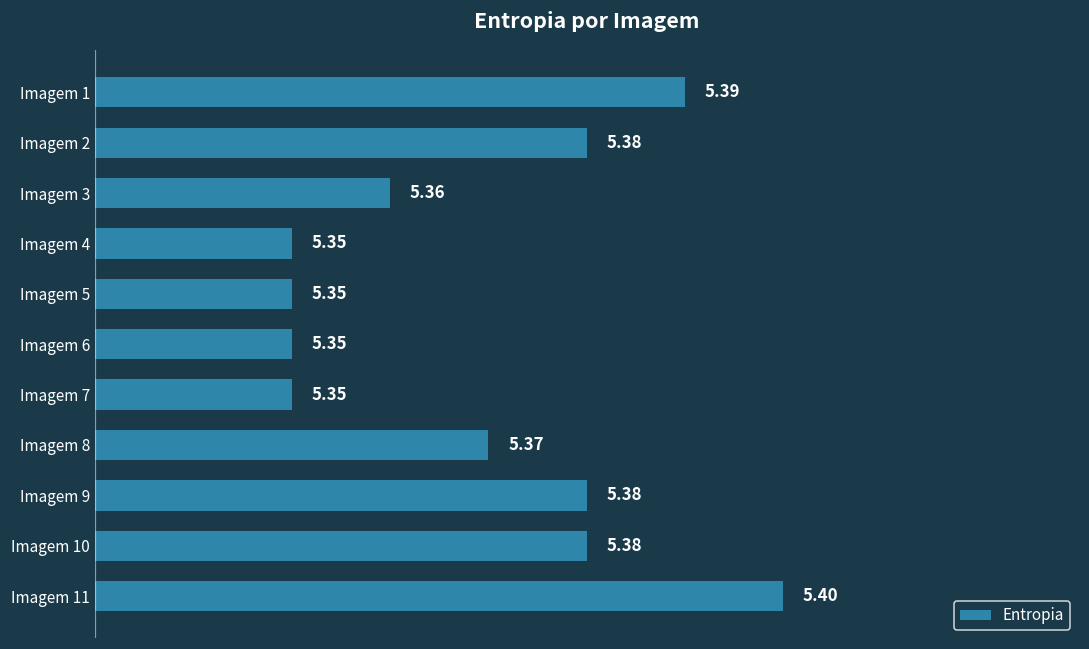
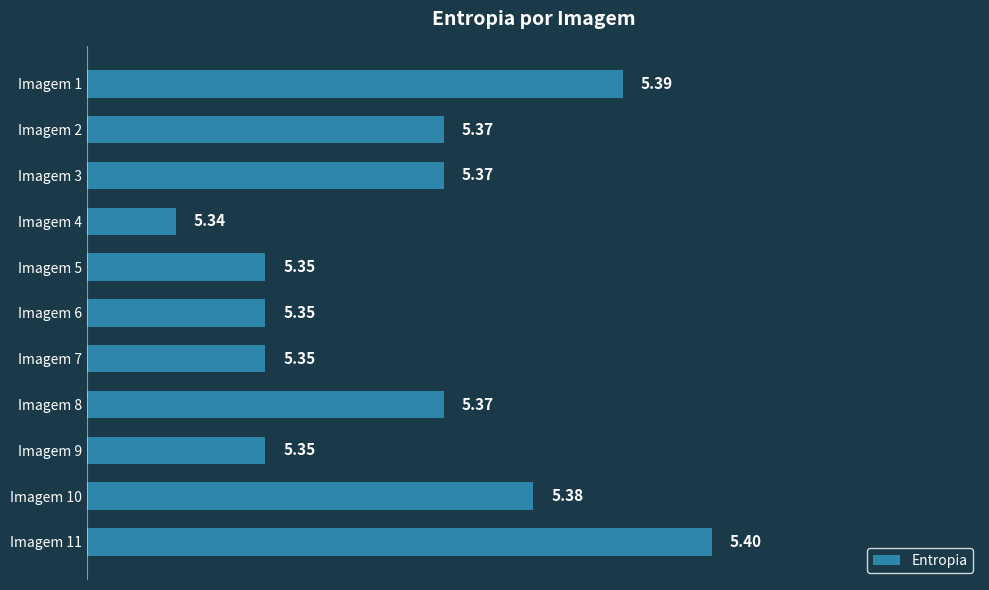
Imagem 2: 5.38 -> 5.37
Imagem 3: 5.36 -> 5.37
Imagem 4: 5.35 -> 5.34
Imagem 9: 5.38 -> 5.35
